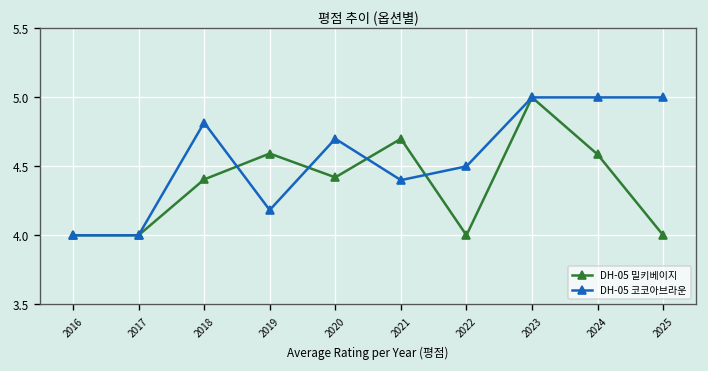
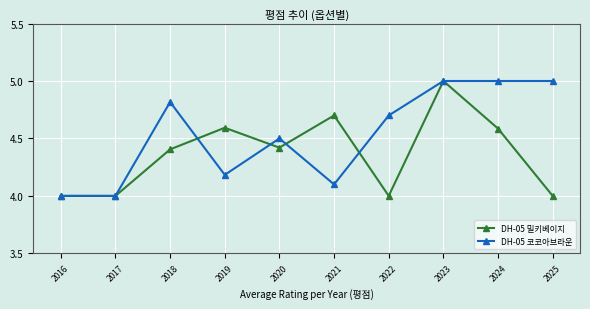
DH-05 코코아브라운, 2020: 4.7 -> 4.5
DH-05 코코아브라운, 2021: 4.4 -> 4.1
DH-05 코코아브라운, 2022: 4.5 -> 4.7
